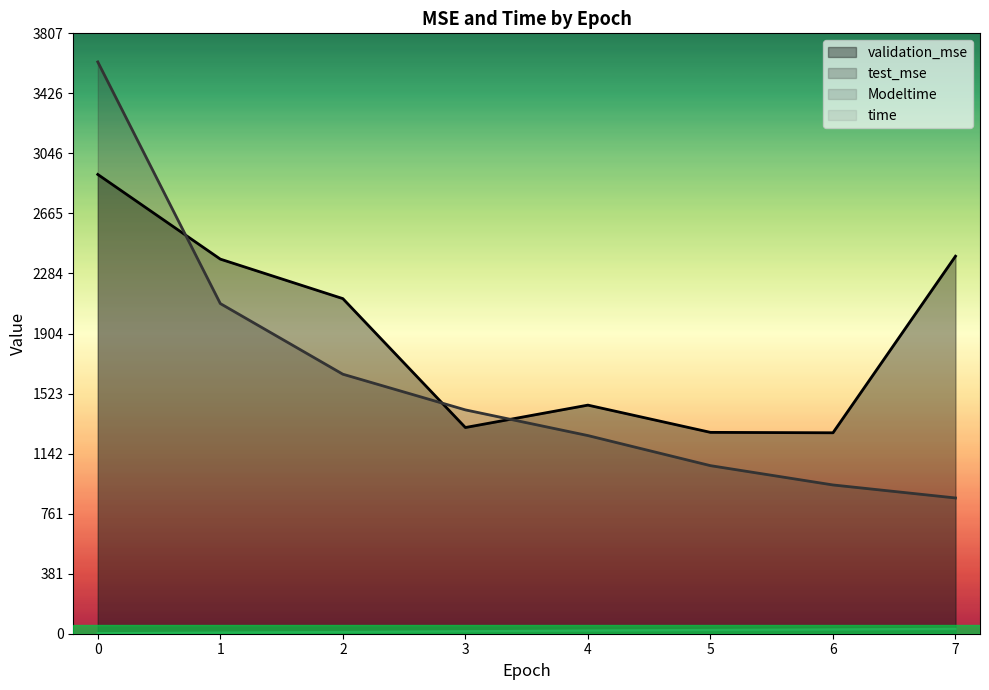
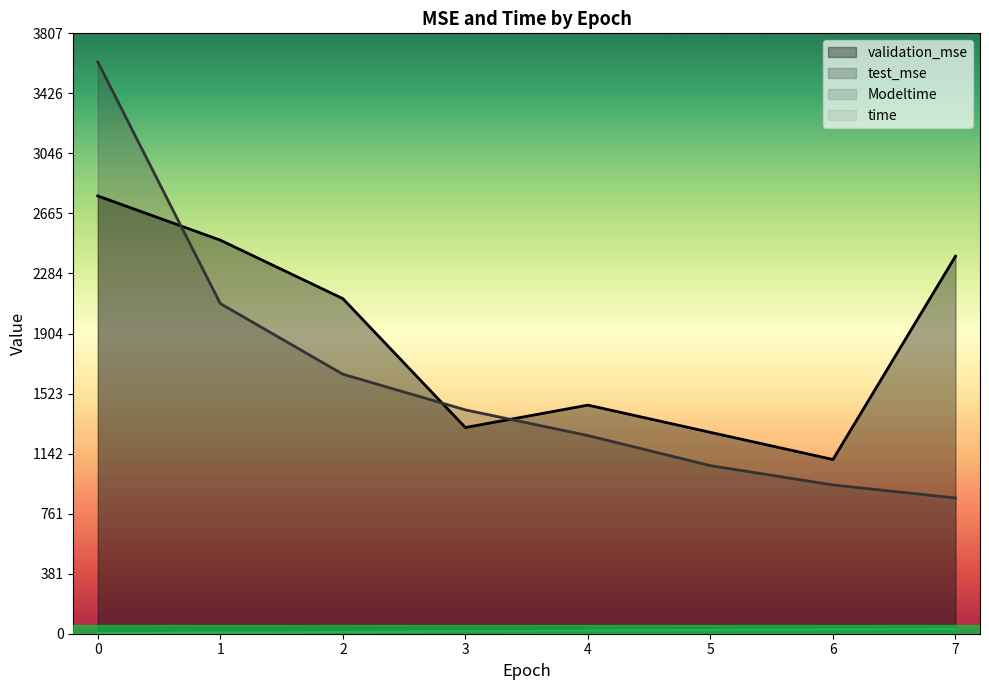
validation_mse, 0: 2910 -> 2780
validation_mse, 1: 2380 -> 2500
validation_mse, 6: 1270 -> 1100
